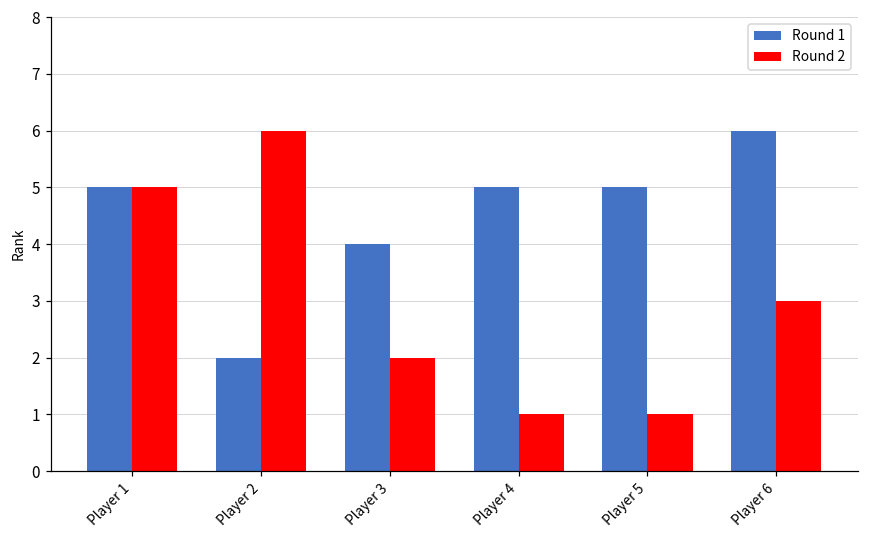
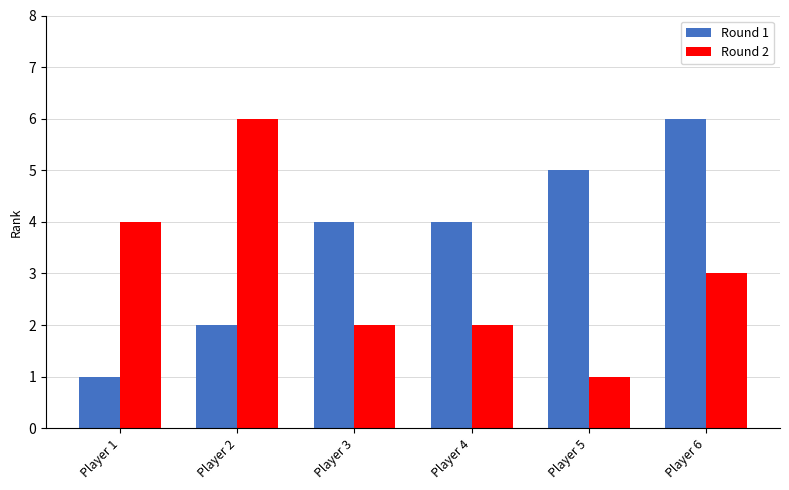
Round 1, Player 1: 5 -> 1
Round 2, Player 1: 5 -> 4
Round 1, Player 4: 5 -> 4
Round 2, Player 4: 1 -> 2
